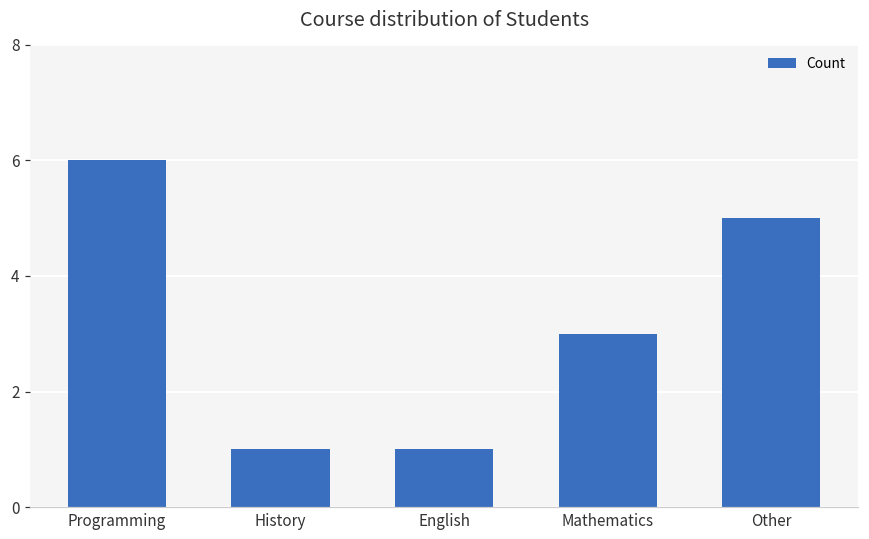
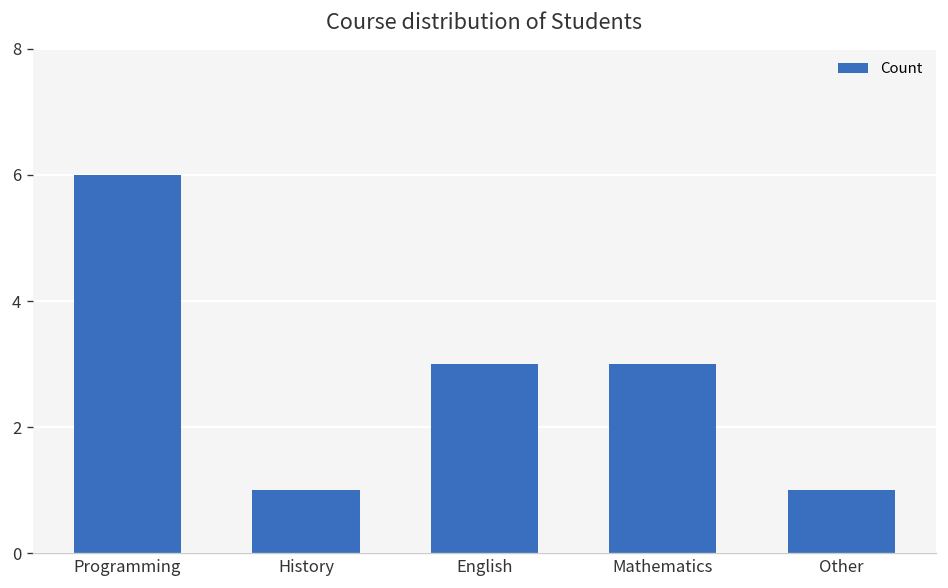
English: 1 -> 3
Other: 5 -> 1
